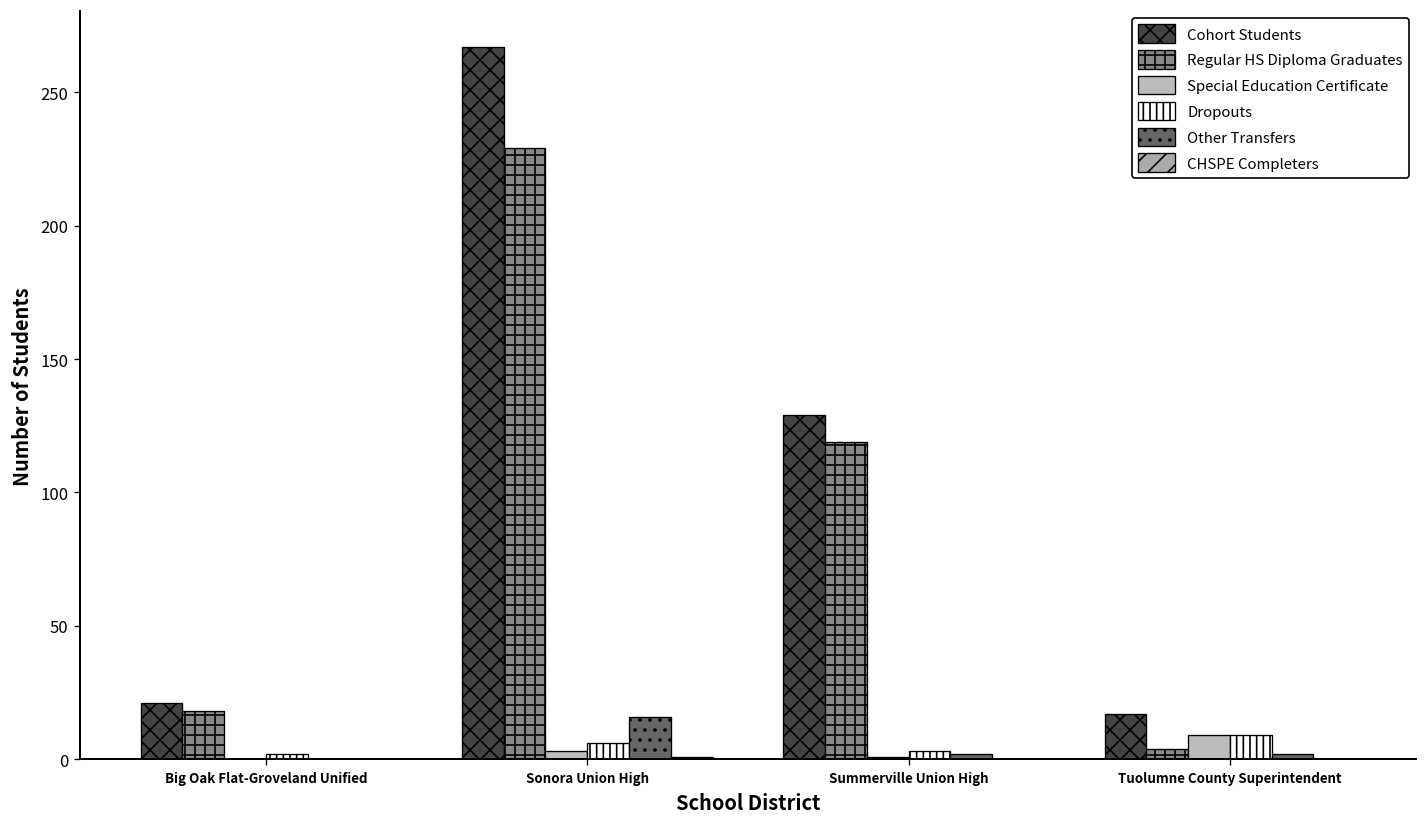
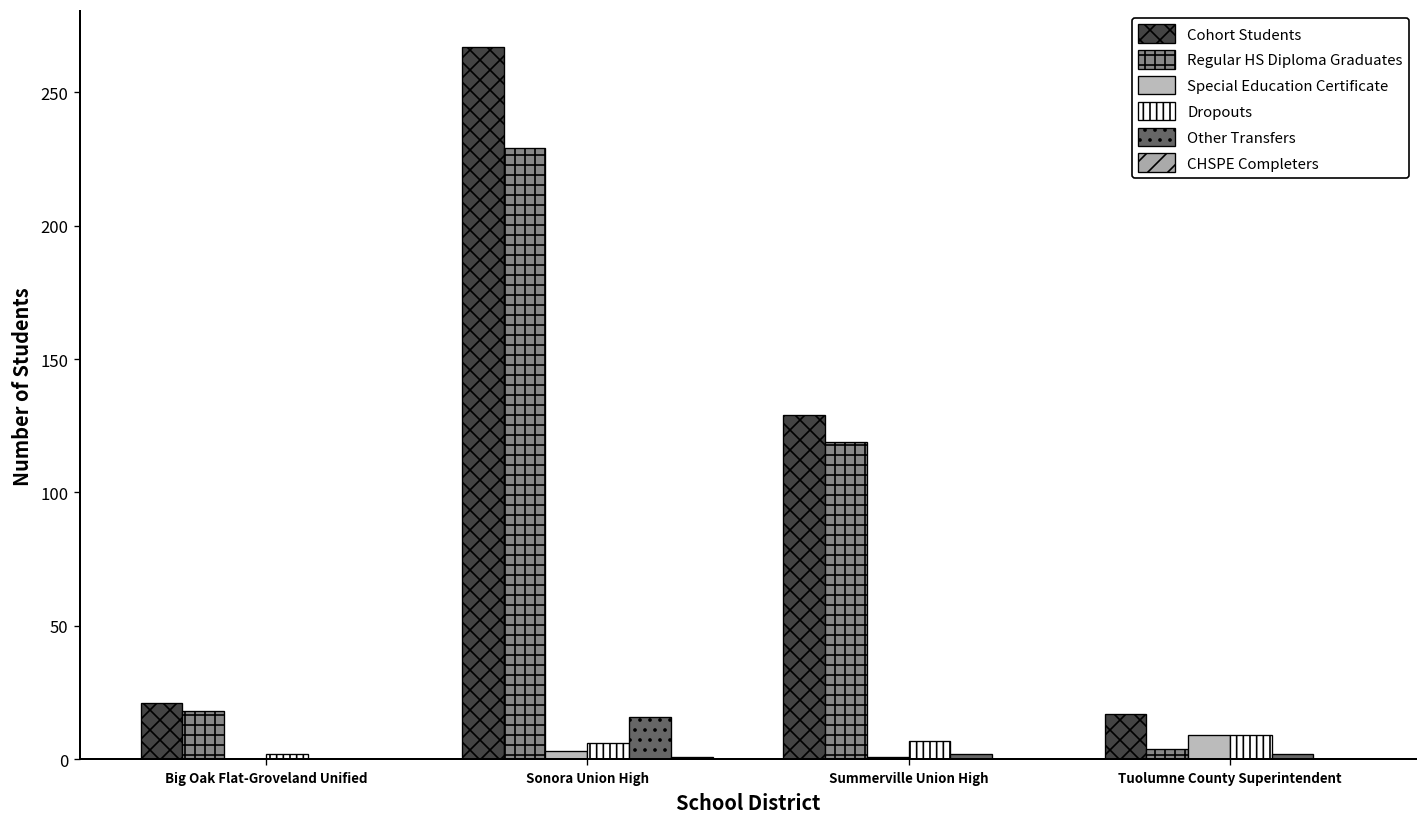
Dropouts, Summerville Union High: 3 -> 7
